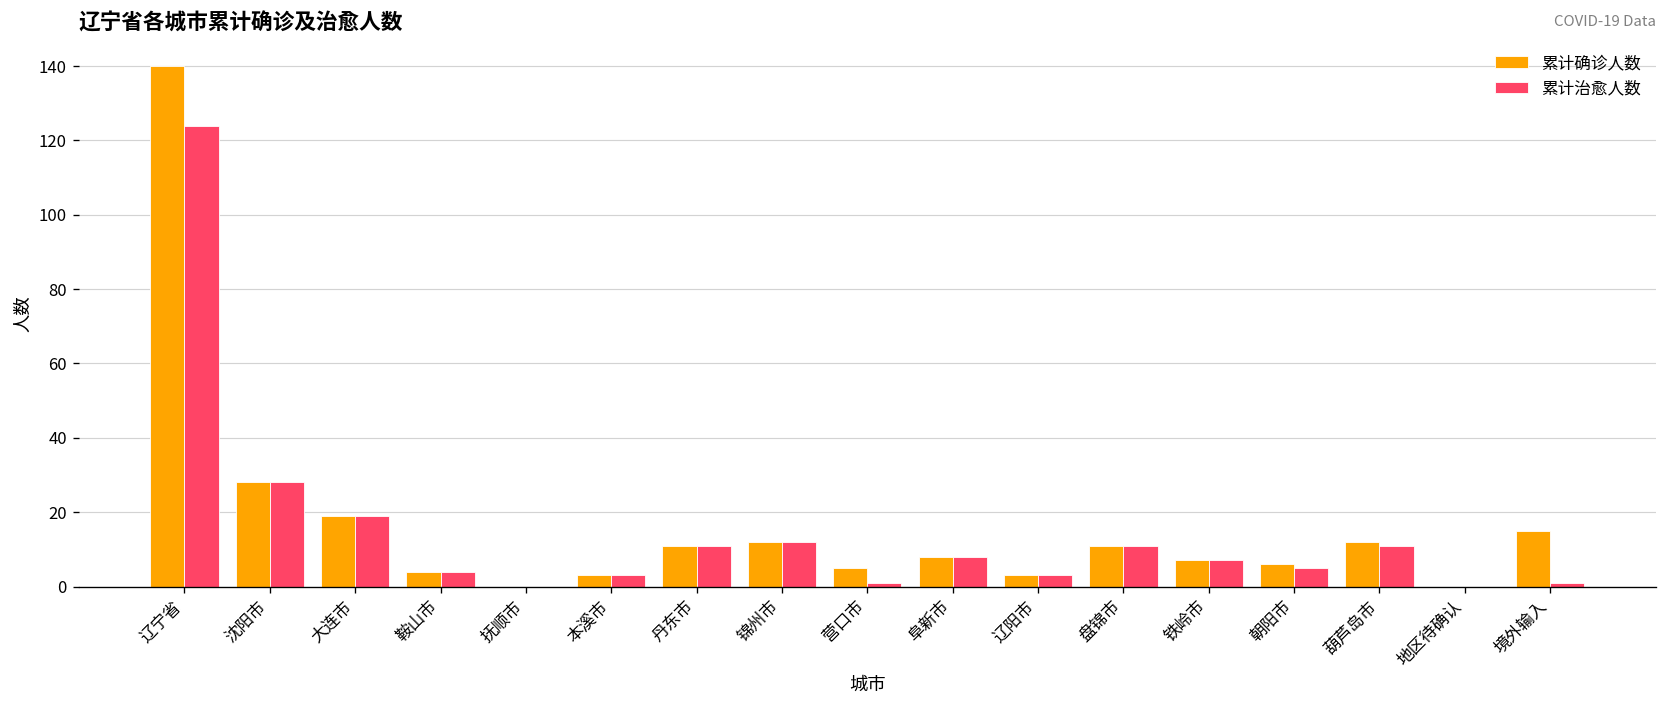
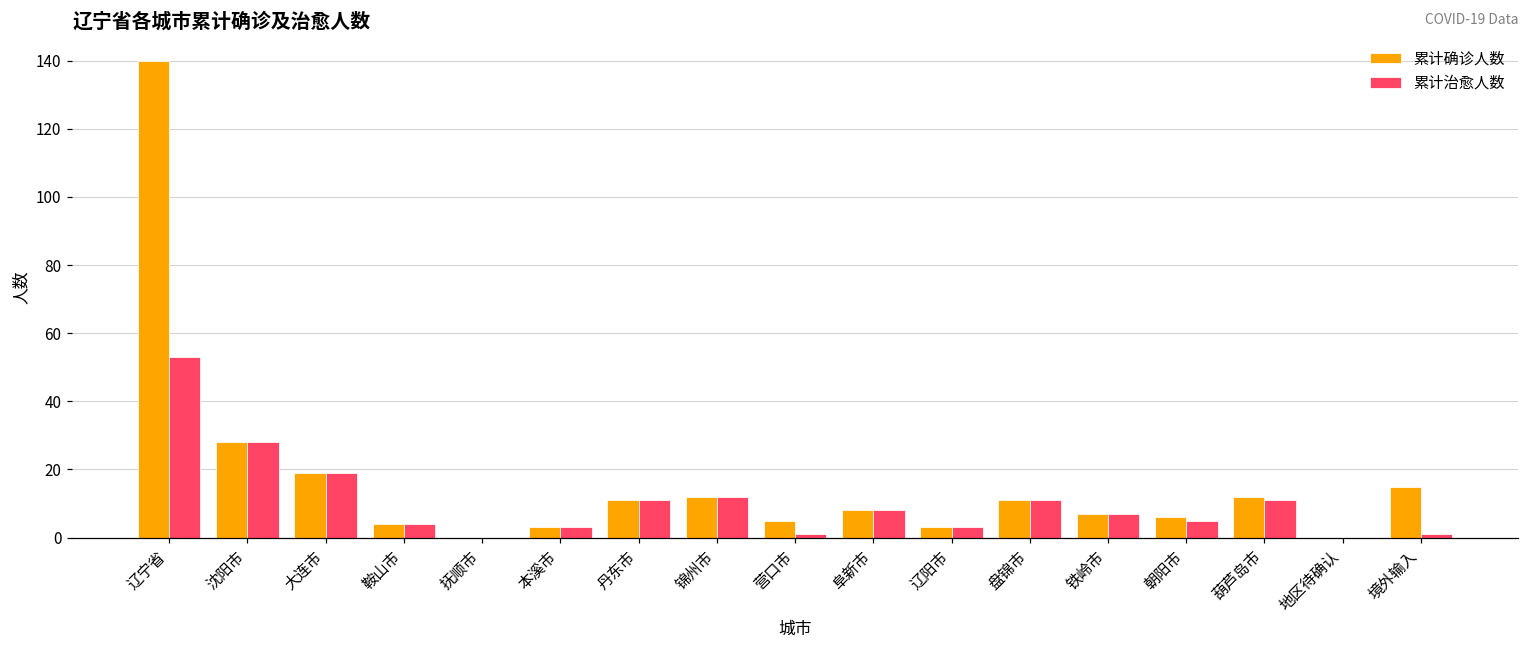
累计治愈人数, 辽宁省: 124 -> 53
